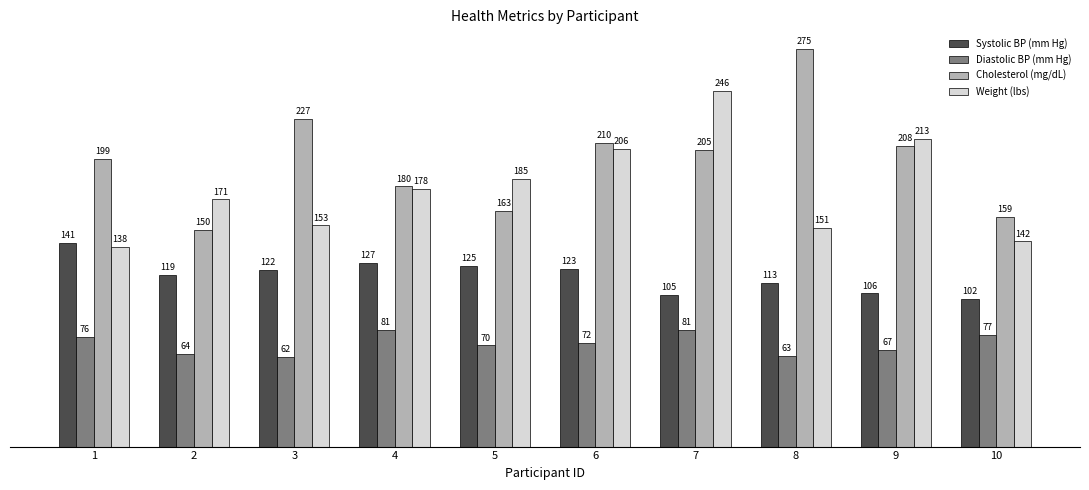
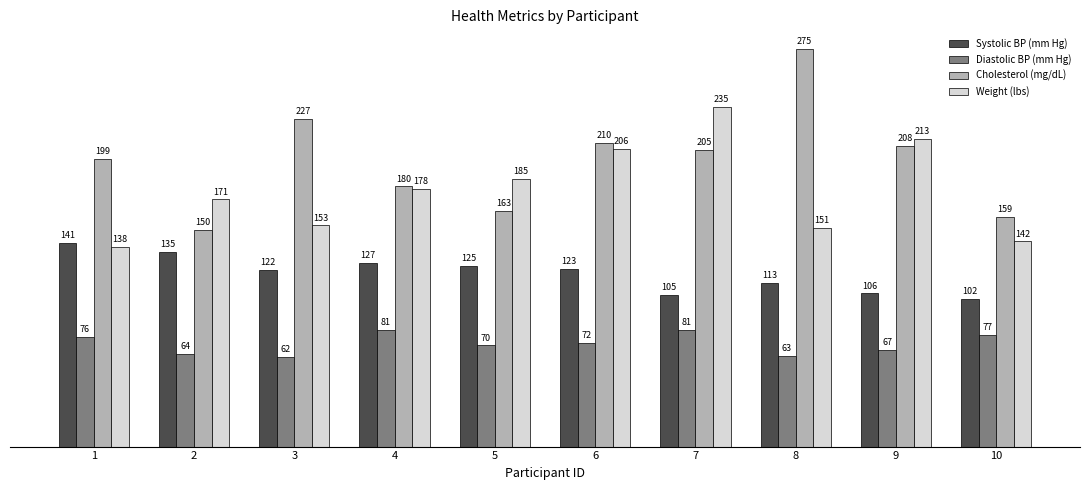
Systolic BP (mm Hg), 2: 119 -> 135
Weight (lbs), 7: 246 -> 235
